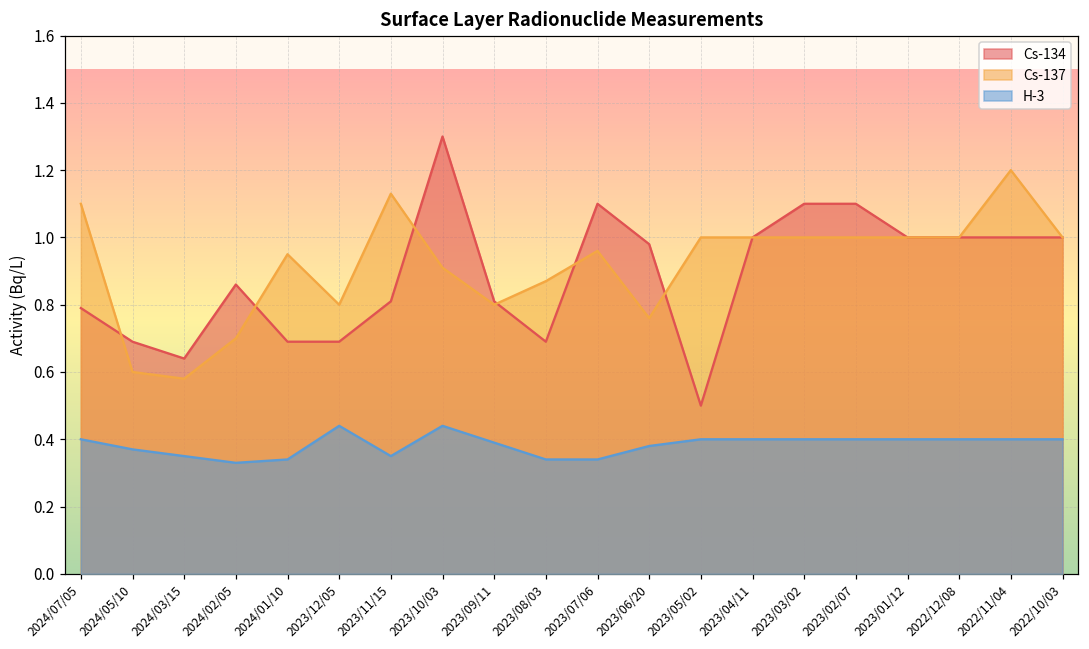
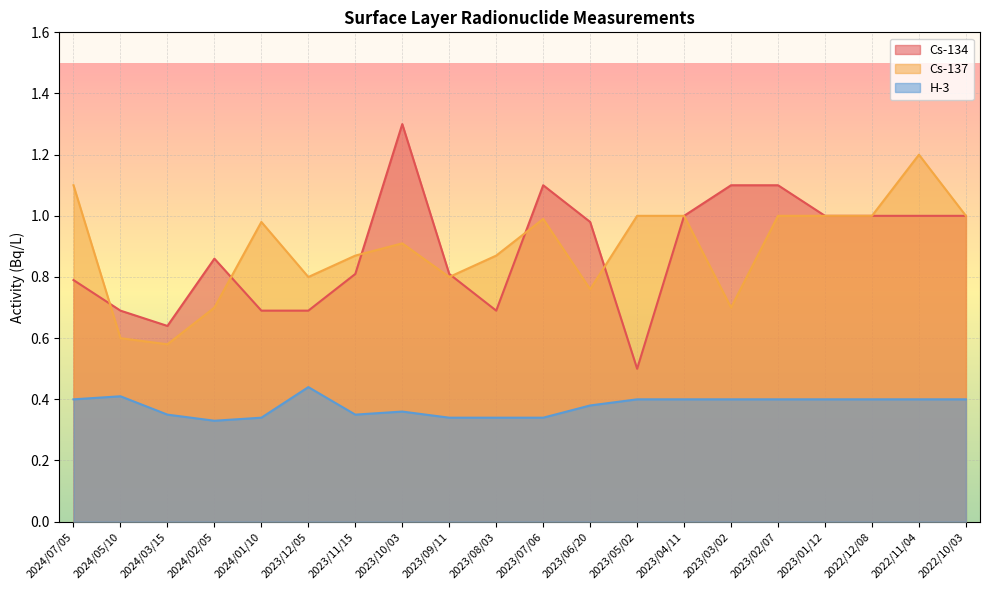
H-3, 2024/05/10: 0.37 -> 0.41
Cs-137, 2024/01/10: 0.95 -> 0.98
Cs-137, 2023/11/15: 1.13 -> 0.87
H-3, 2023/10/03: 0.44 -> 0.36
H-3, 2023/09/11: 0.39 -> 0.34
Cs-137, 2023/07/06: 0.96 -> 0.99
Cs-137, 2023/03/02: 1.0 -> 0.7
